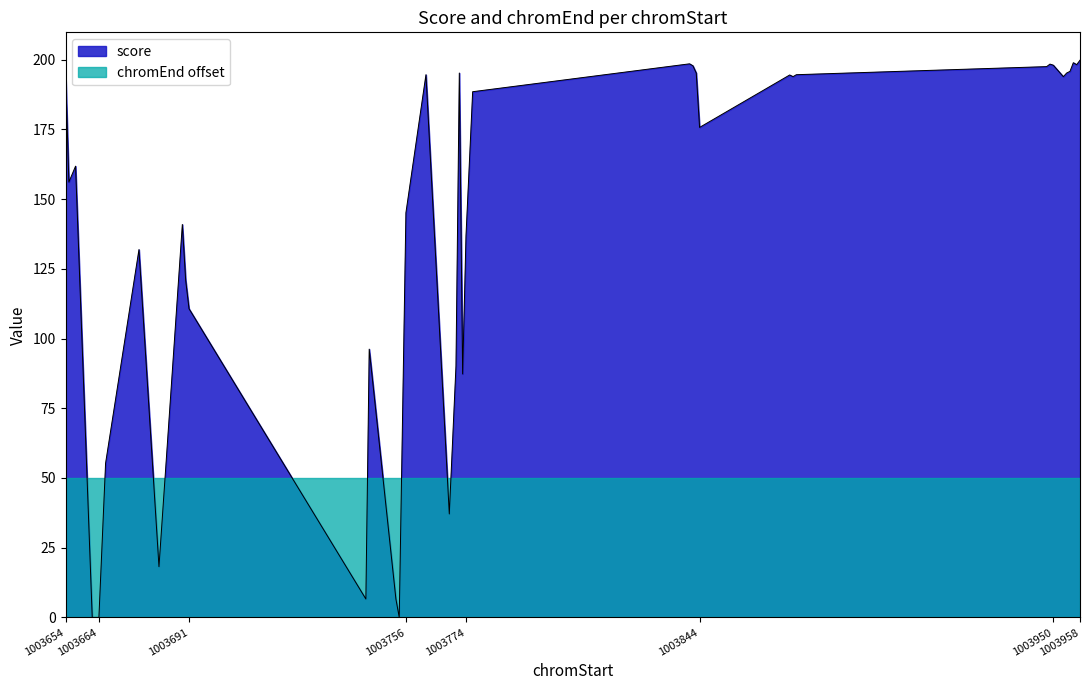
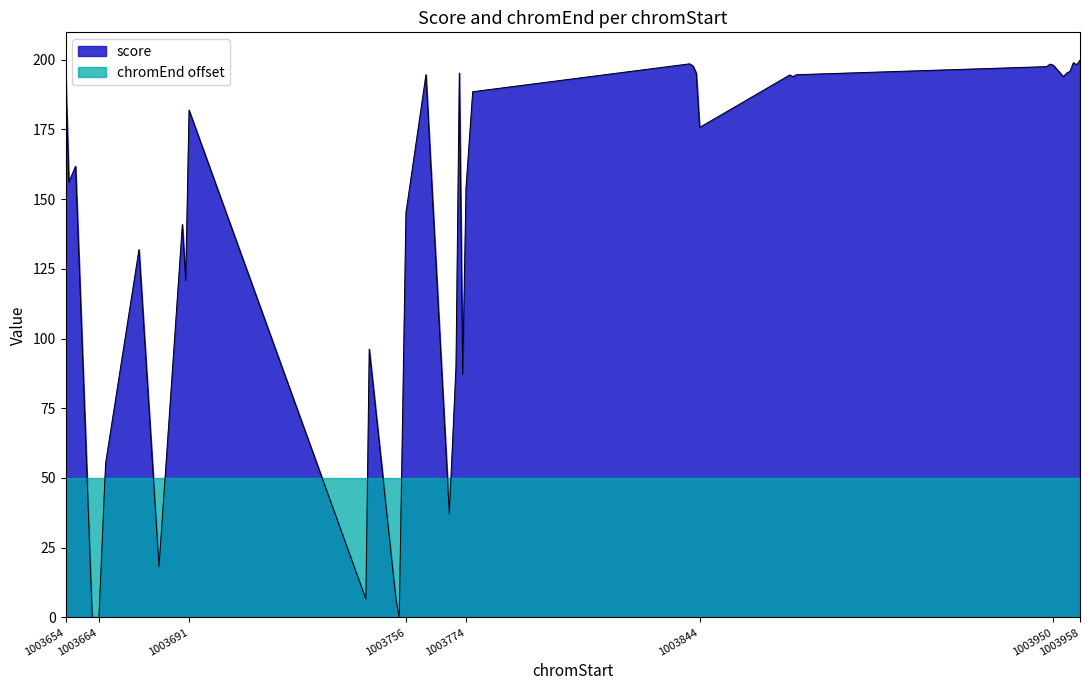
score, 1003691: 111 -> 182
score, 1003774: 137 -> 154
